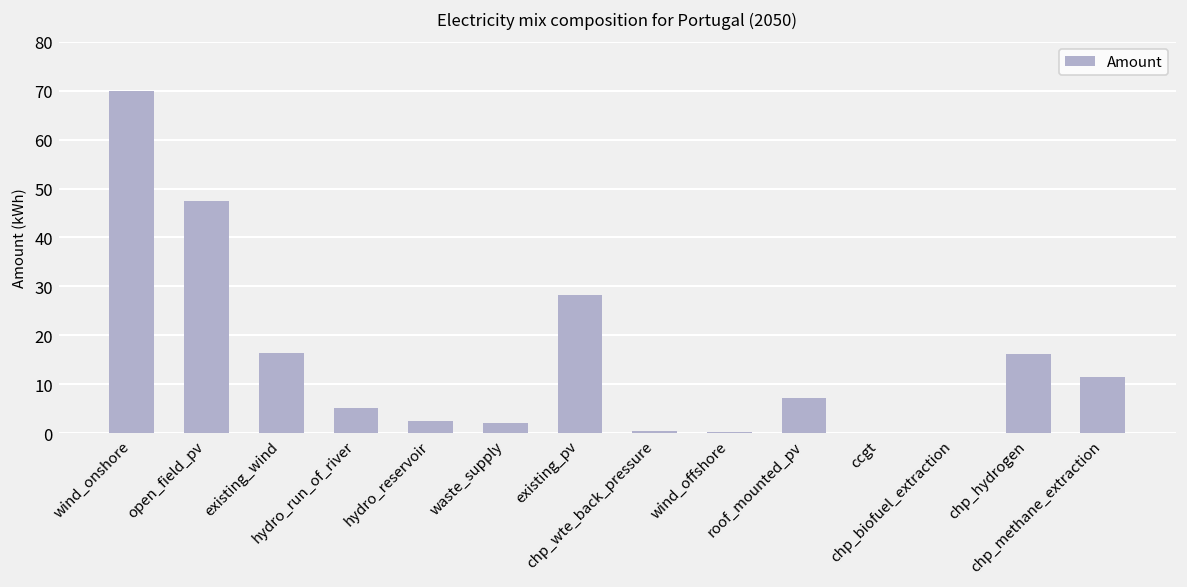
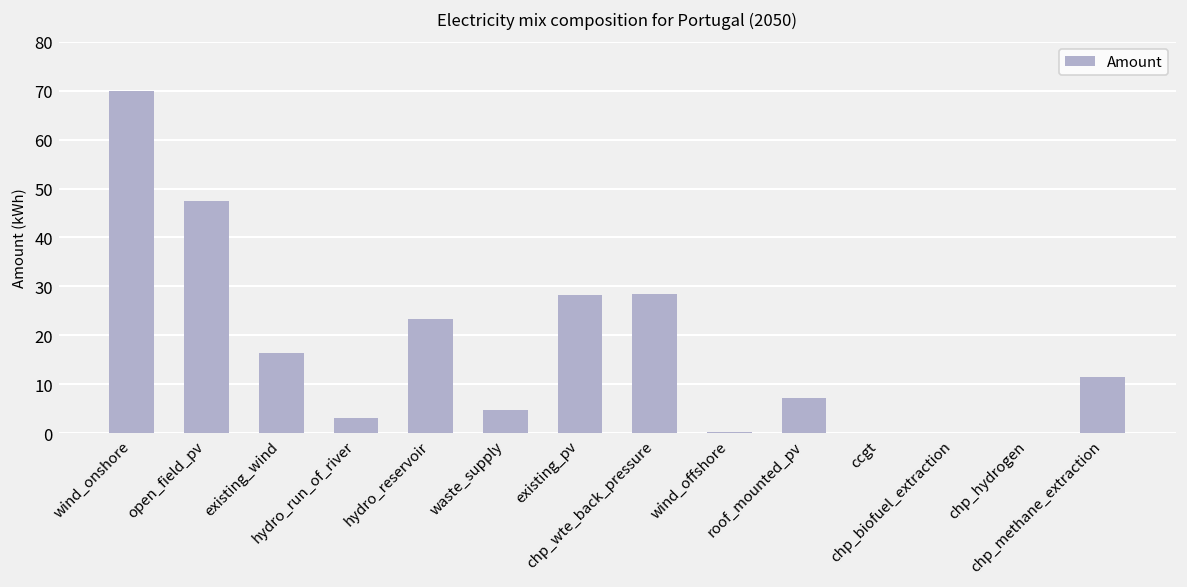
hydro_run_of_river: 5 -> 3
hydro_reservoir: 3 -> 23
waste_supply: 2 -> 5
chp_wte_back_pressure: 0 -> 29
chp_hydrogen: 16 -> 0
